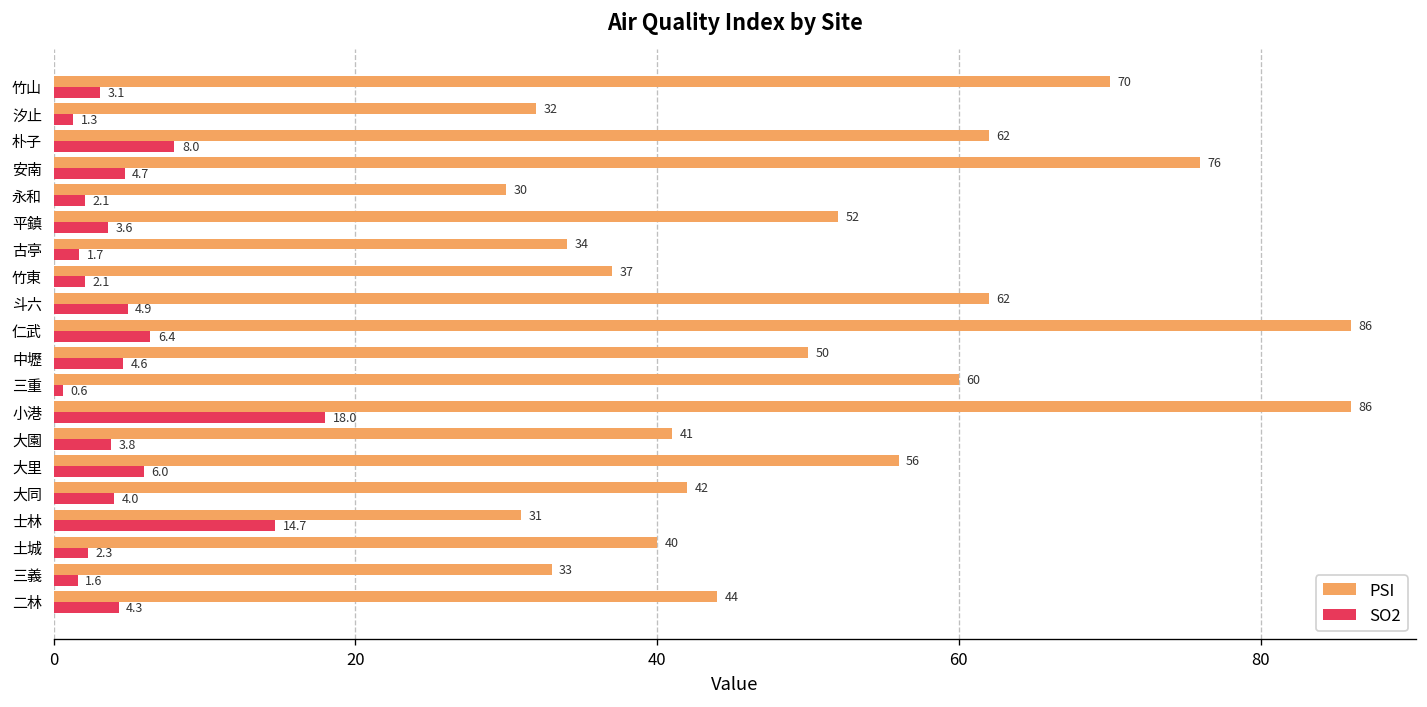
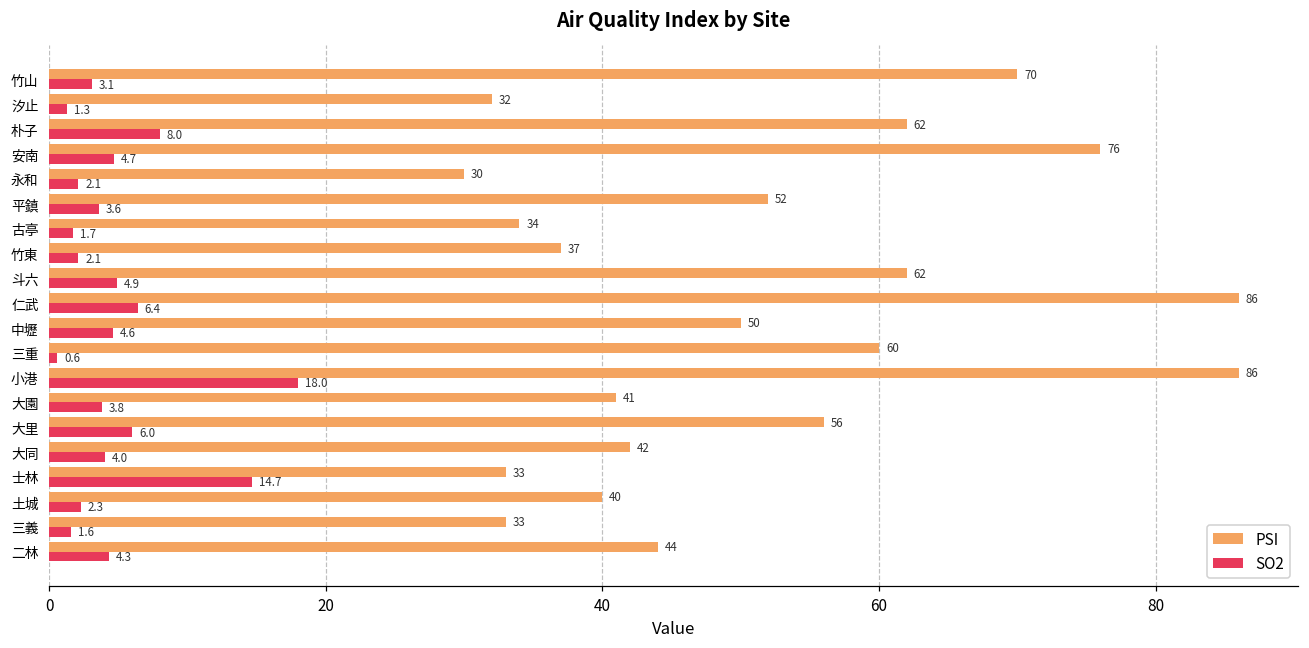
PSI, 士林: 31 -> 33
